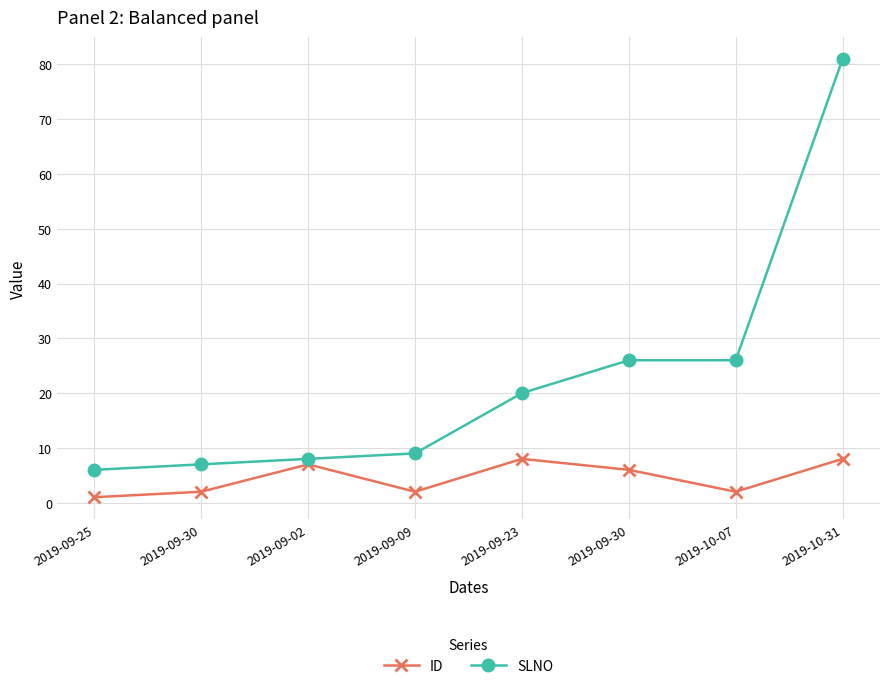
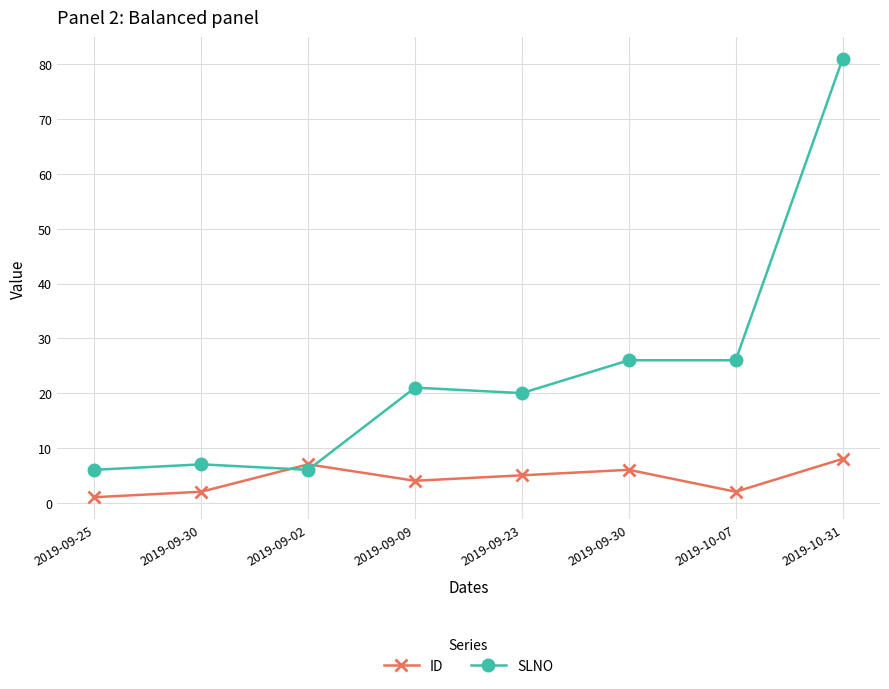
SLNO, 2019-09-02: 8 -> 6
ID, 2019-09-09: 2 -> 4
SLNO, 2019-09-09: 9 -> 21
ID, 2019-09-23: 8 -> 5
